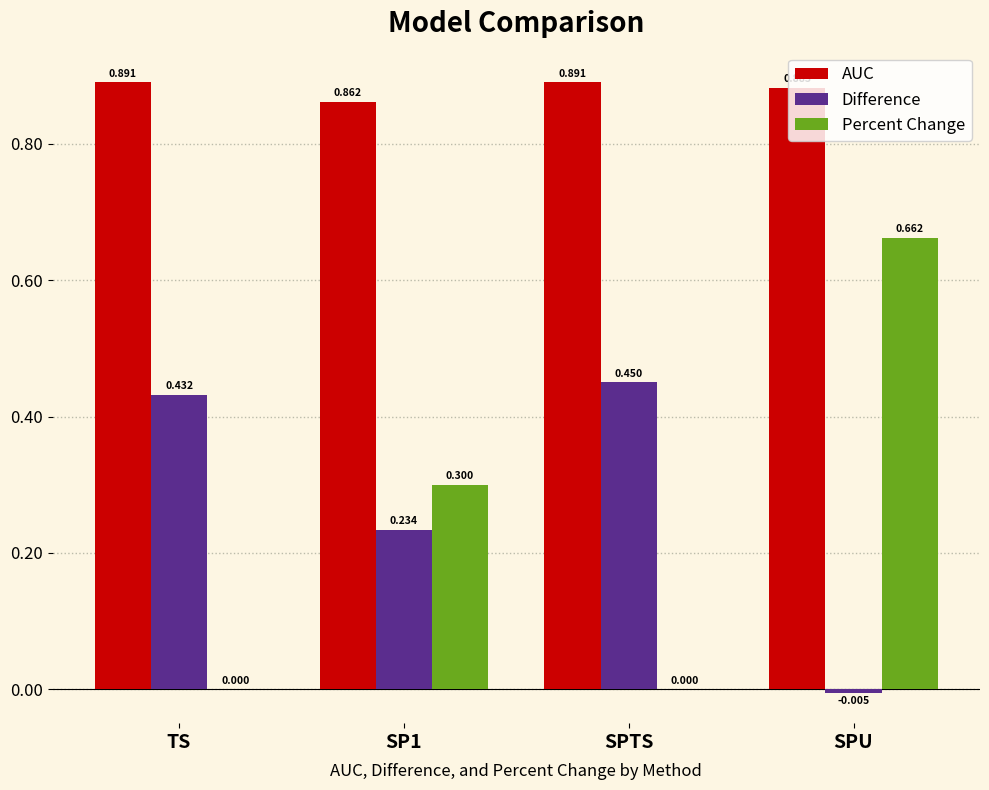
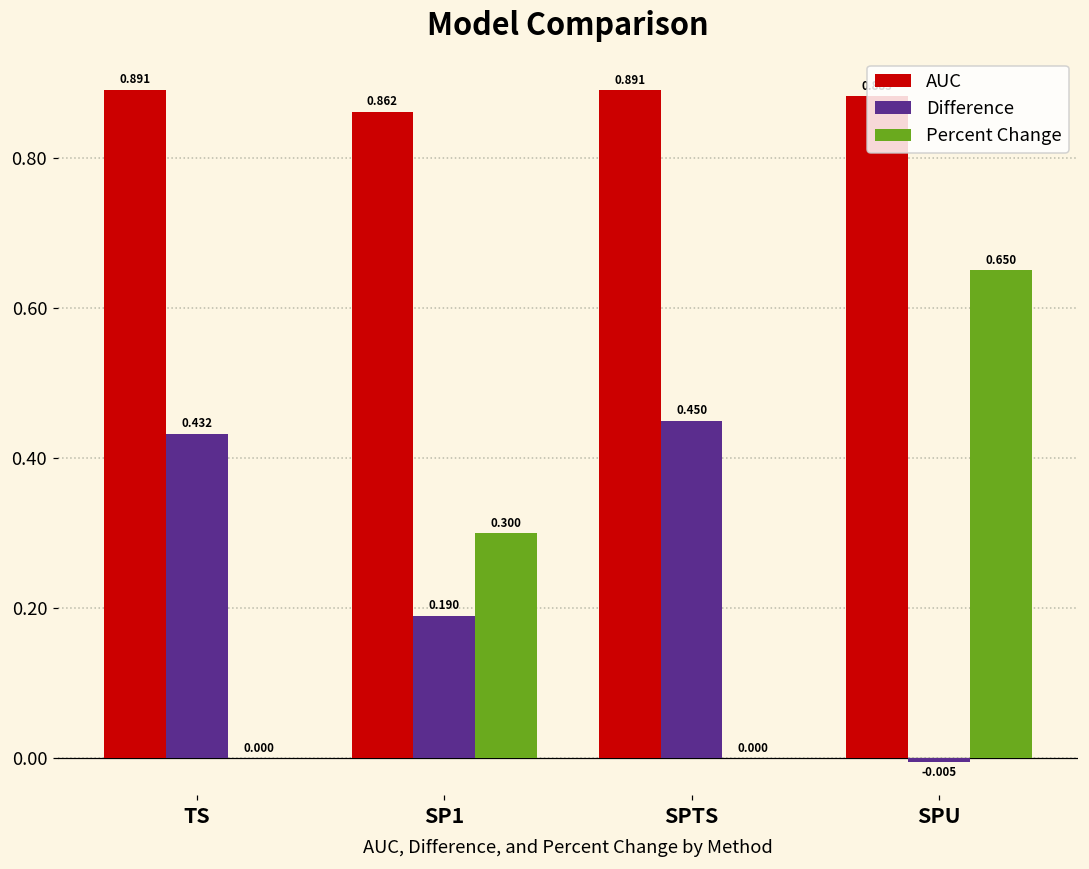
Difference, SP1: 0.234 -> 0.190
Percent Change, SPU: 0.662 -> 0.650
